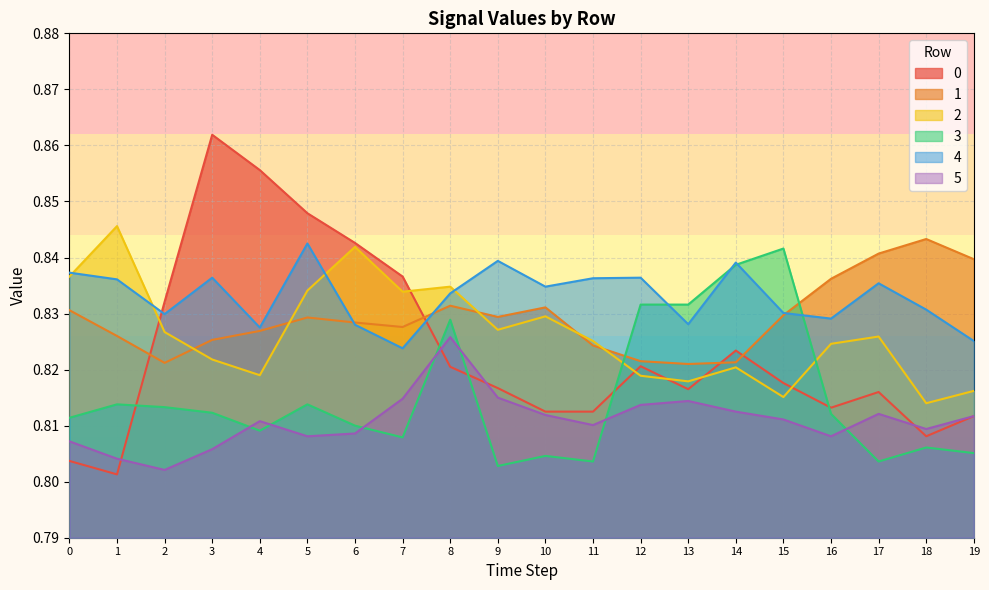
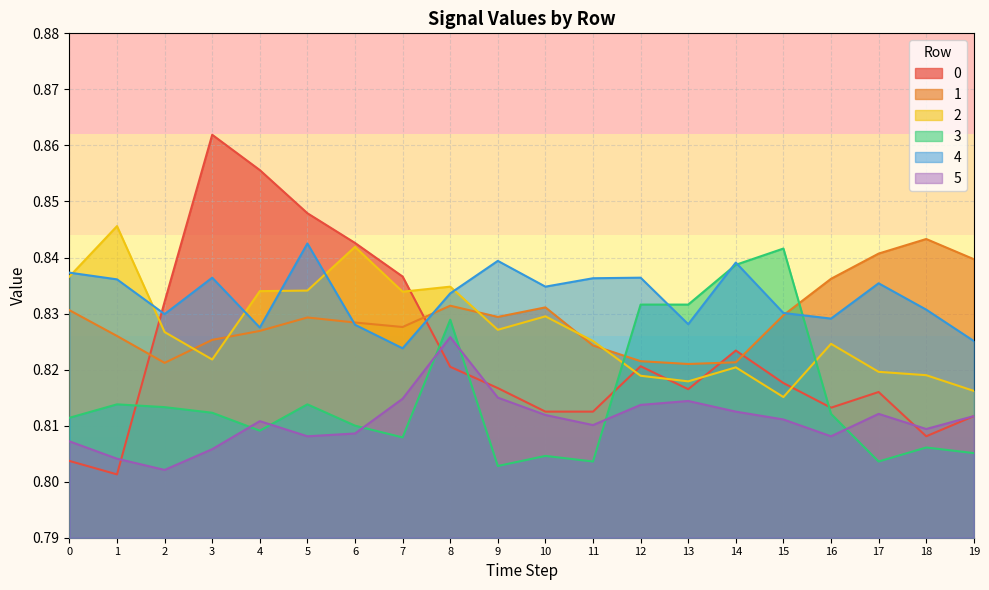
2, 4: 0.819 -> 0.834
2, 17: 0.826 -> 0.820
2, 18: 0.814 -> 0.819
